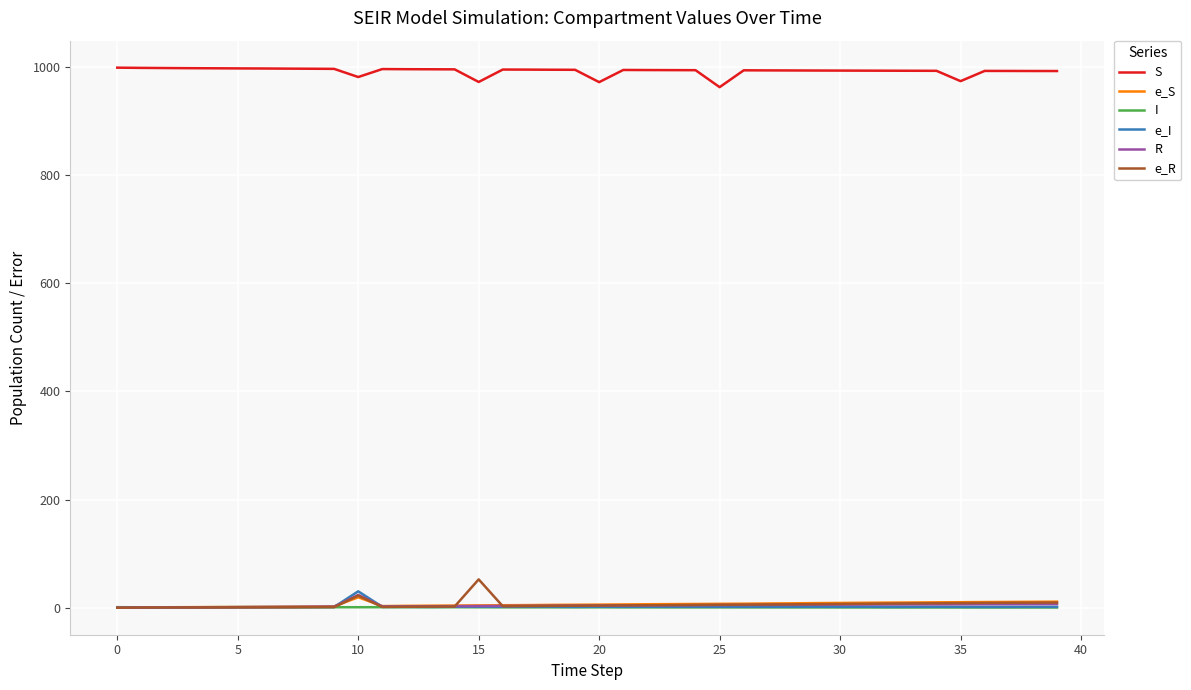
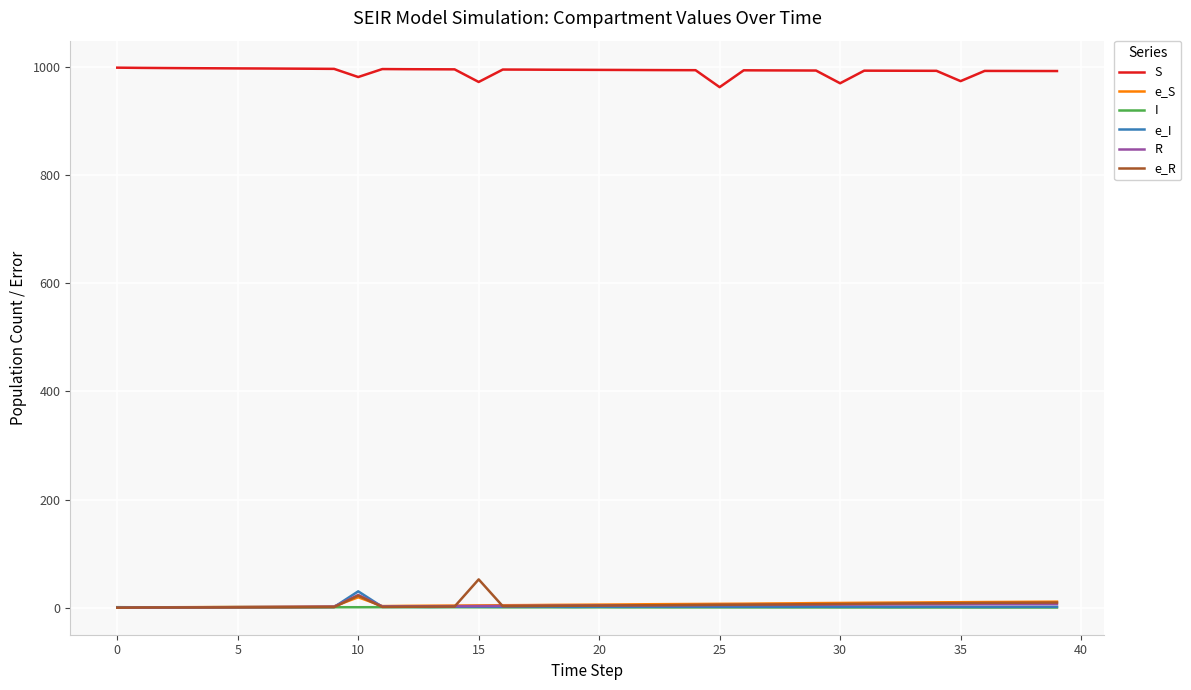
S, 20: 970 -> 990
S, 30: 990 -> 970
